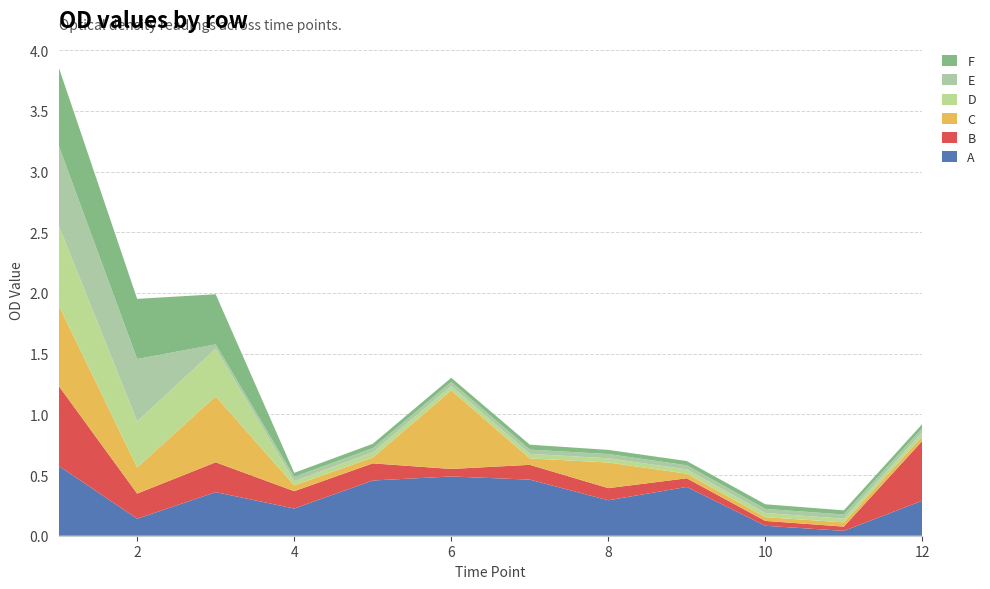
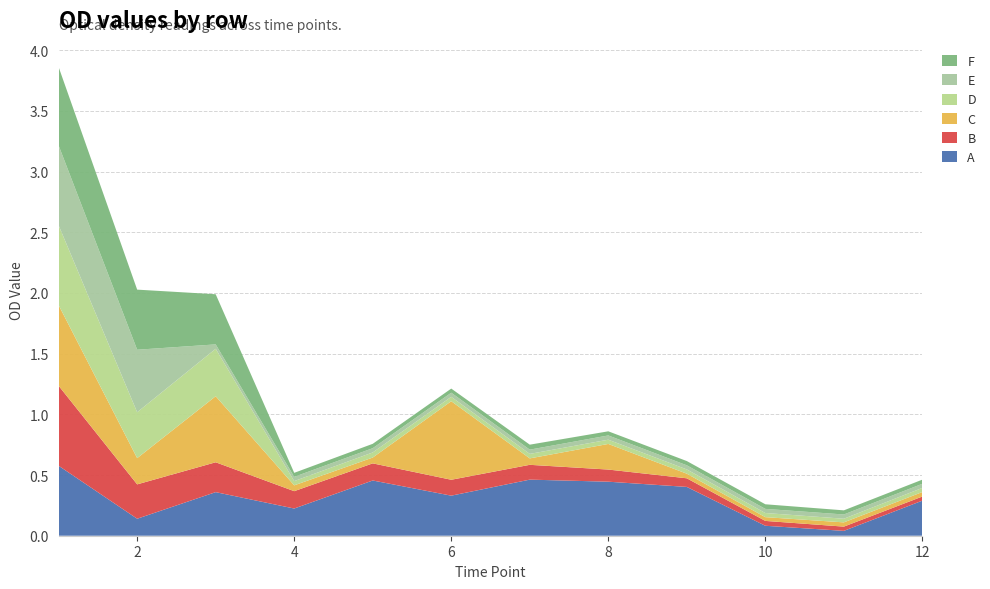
B, 2: 0.21 -> 0.28
A, 6: 0.49 -> 0.33
B, 6: 0.06 -> 0.13
A, 8: 0.29 -> 0.45
B, 12: 0.49 -> 0.03
